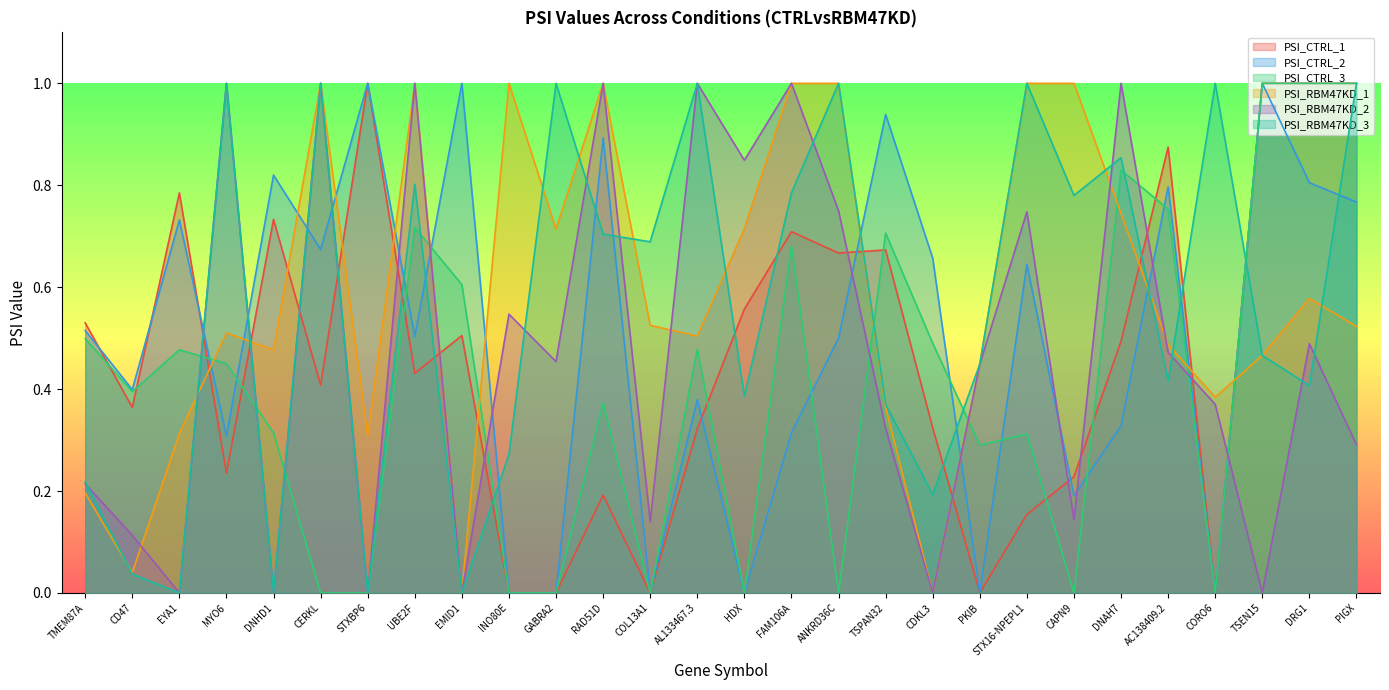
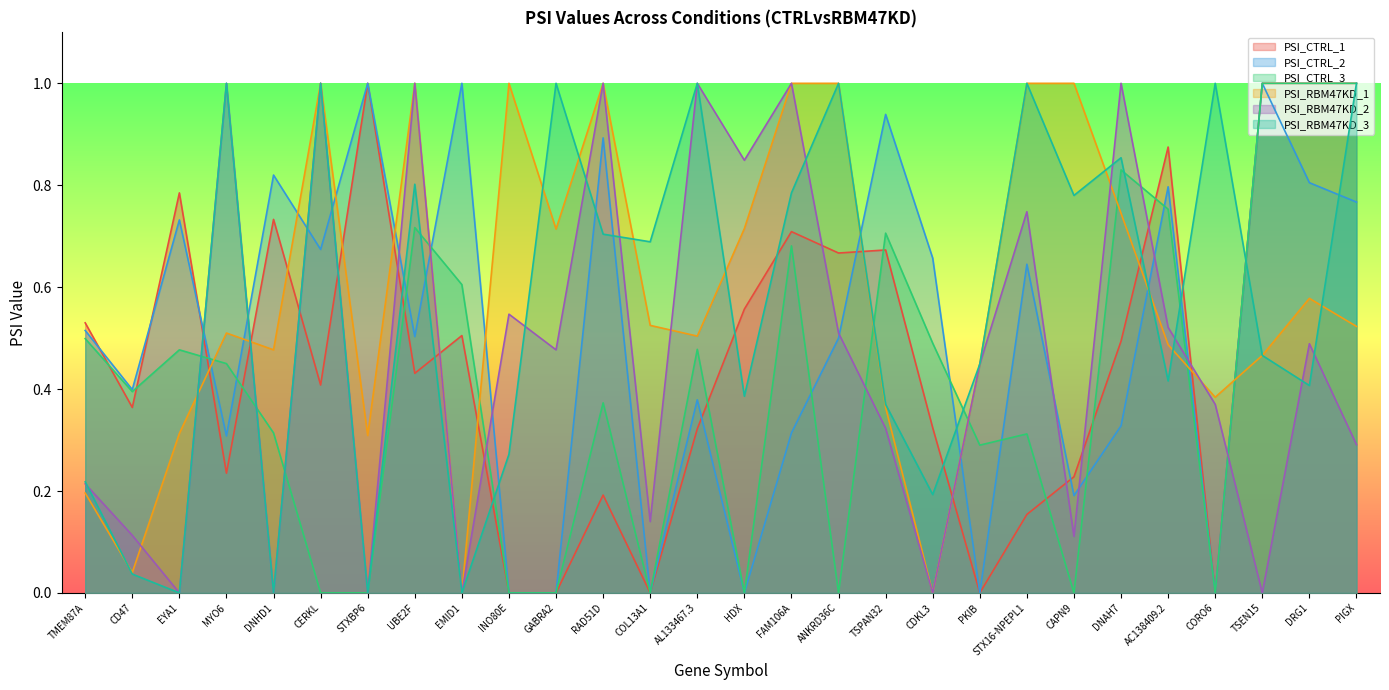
PSI_RBM47KD_2, GABRA2: 0.45 -> 0.48
PSI_RBM47KD_2, ANKRD36C: 0.75 -> 0.51
PSI_RBM47KD_2, CAPN9: 0.14 -> 0.11
PSI_RBM47KD_2, AC138409.2: 0.47 -> 0.52
